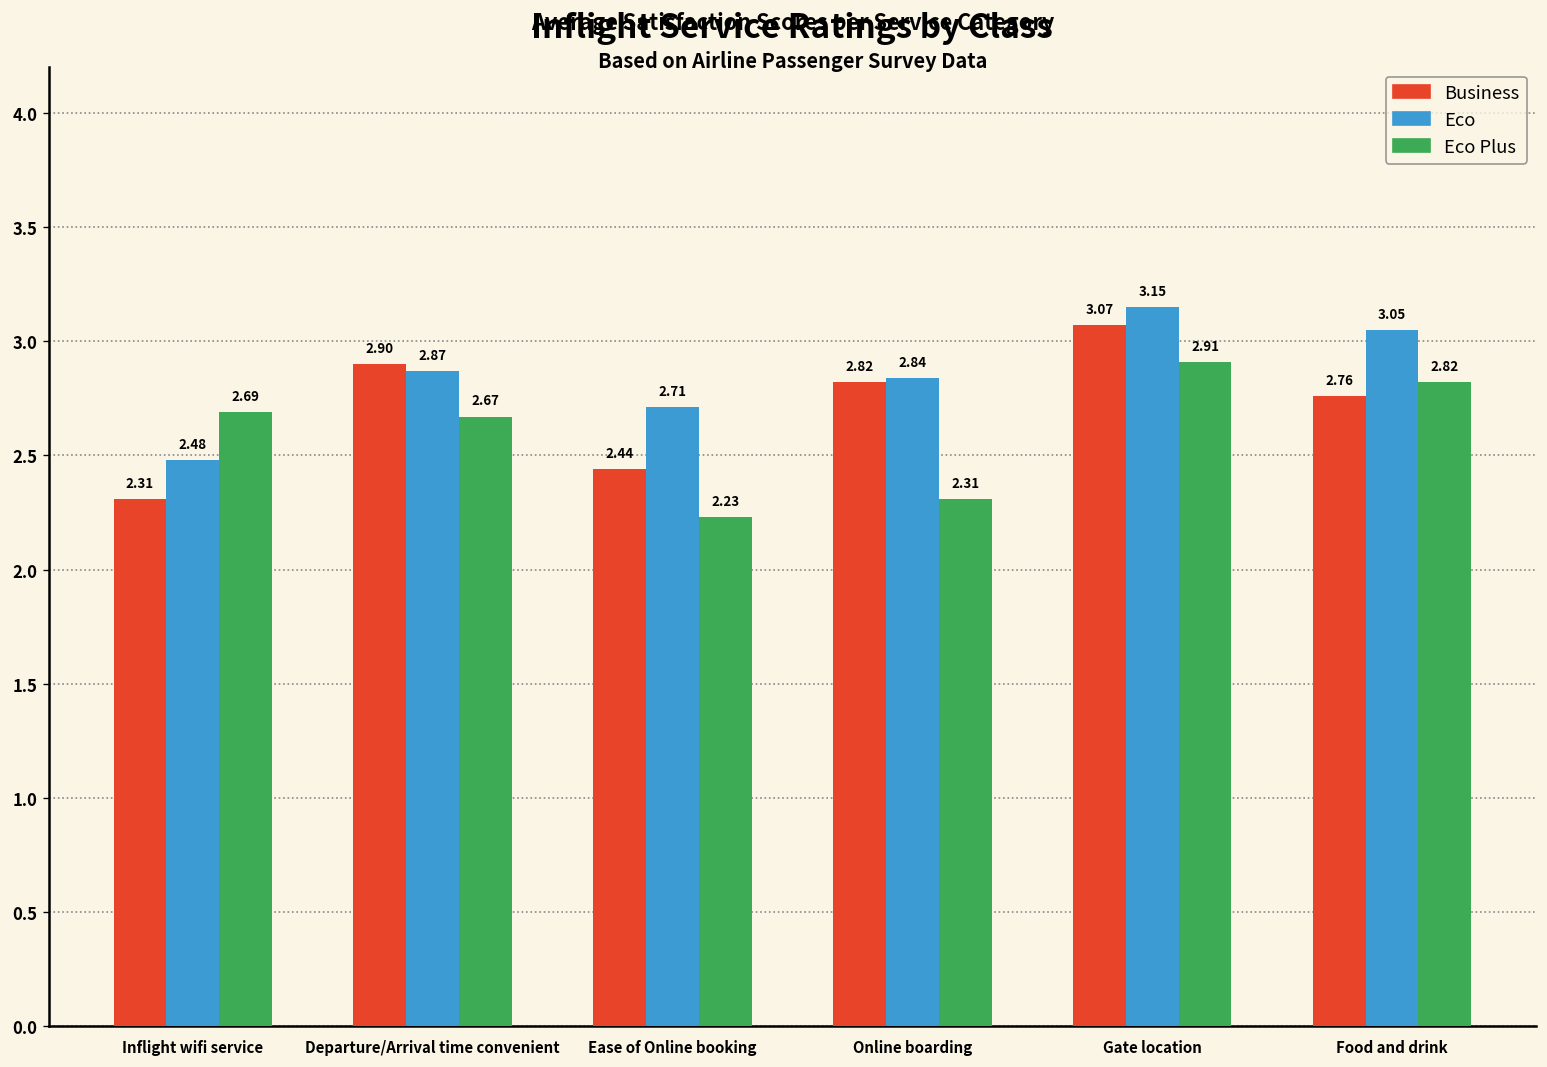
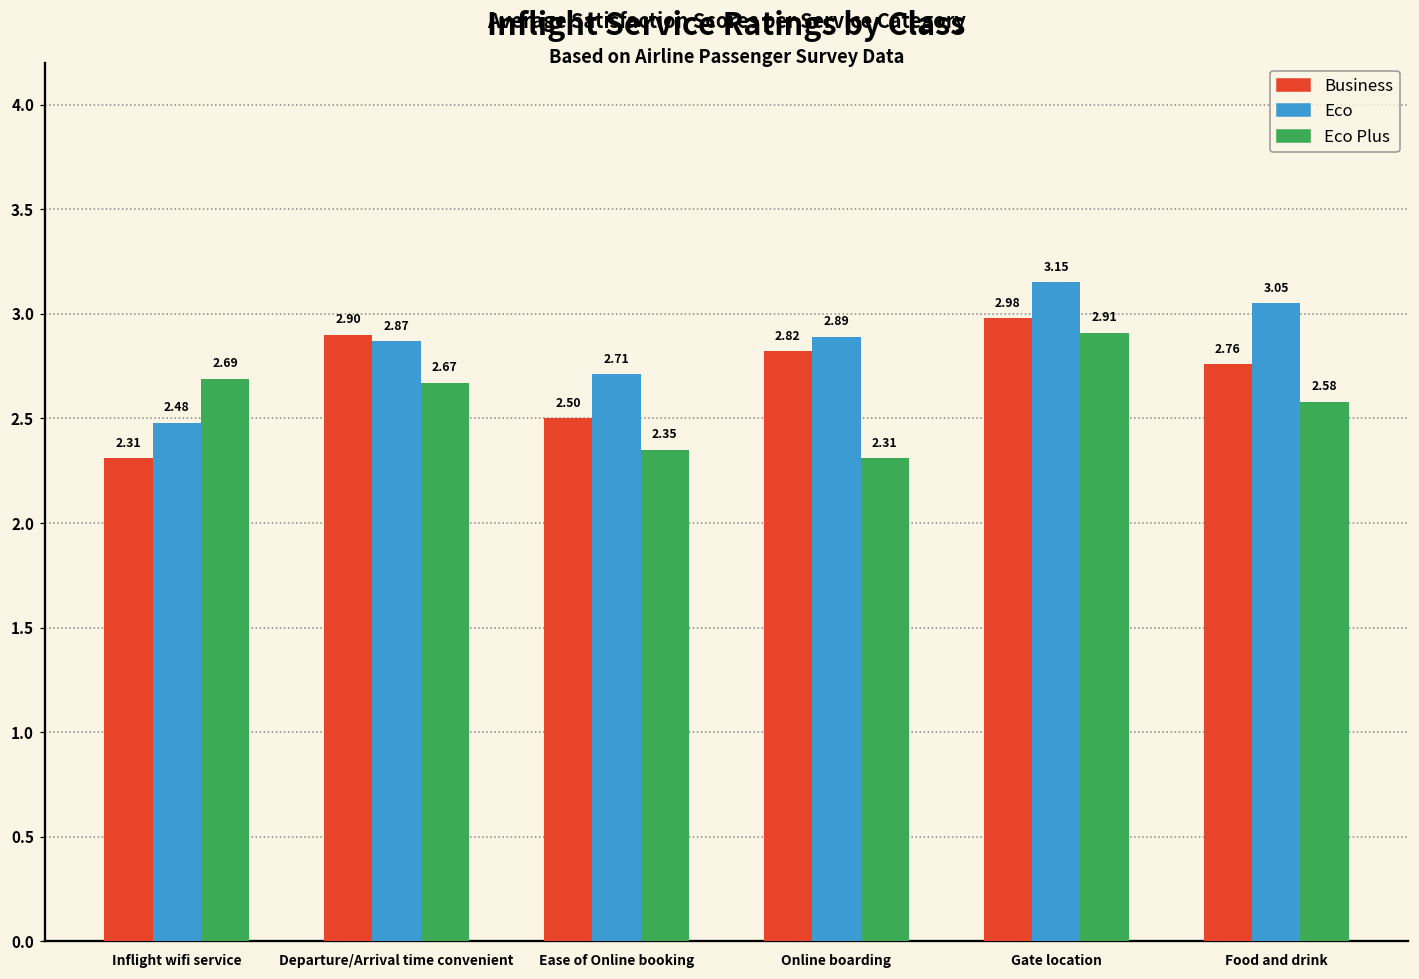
Business, Ease of Online booking: 2.44 -> 2.50
Eco Plus, Ease of Online booking: 2.23 -> 2.35
Eco, Online boarding: 2.84 -> 2.89
Business, Gate location: 3.07 -> 2.98
Eco Plus, Food and drink: 2.82 -> 2.58
